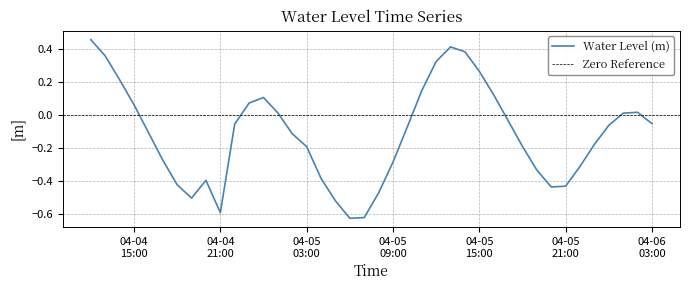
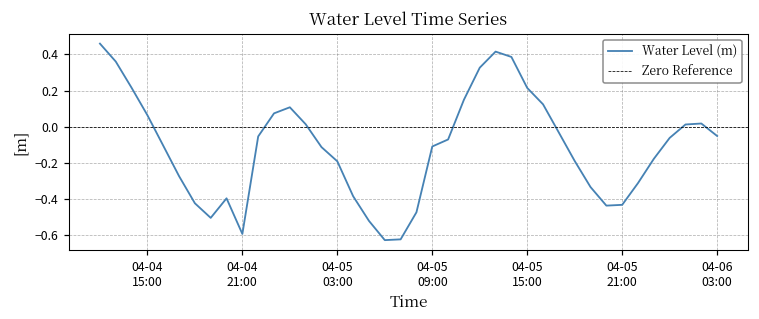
04-05 09:00: -0.29 -> -0.11
04-05 15:00: 0.27 -> 0.21
